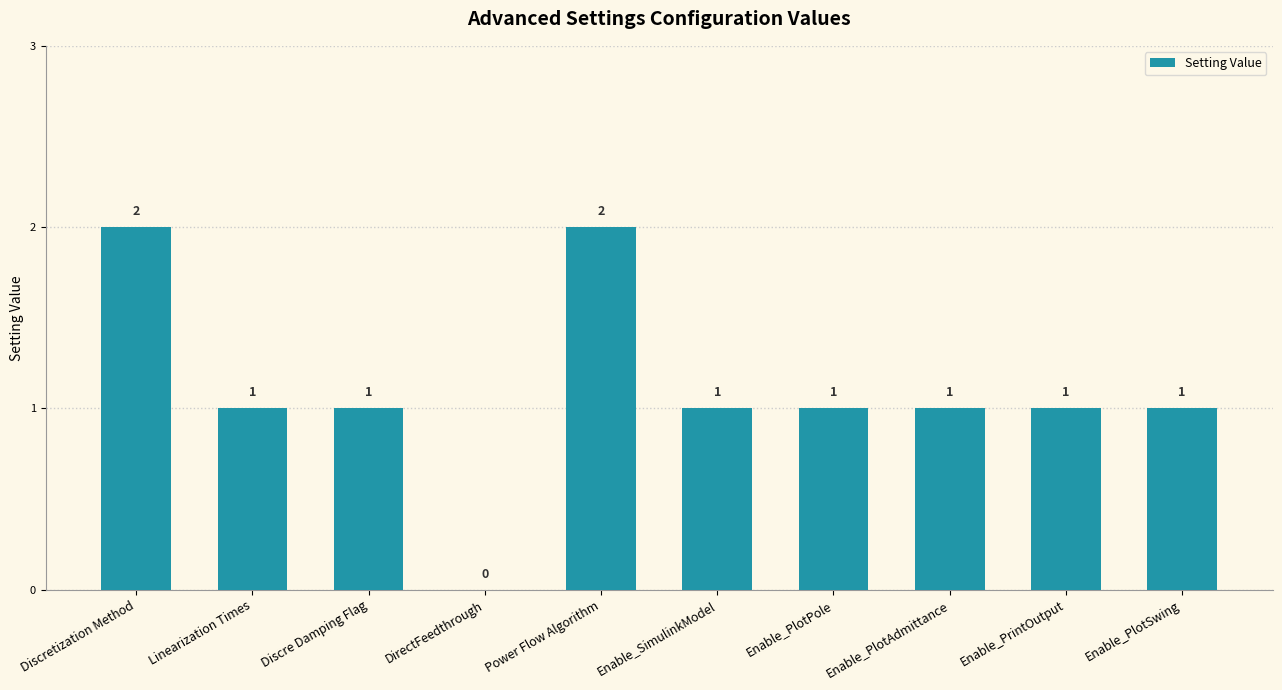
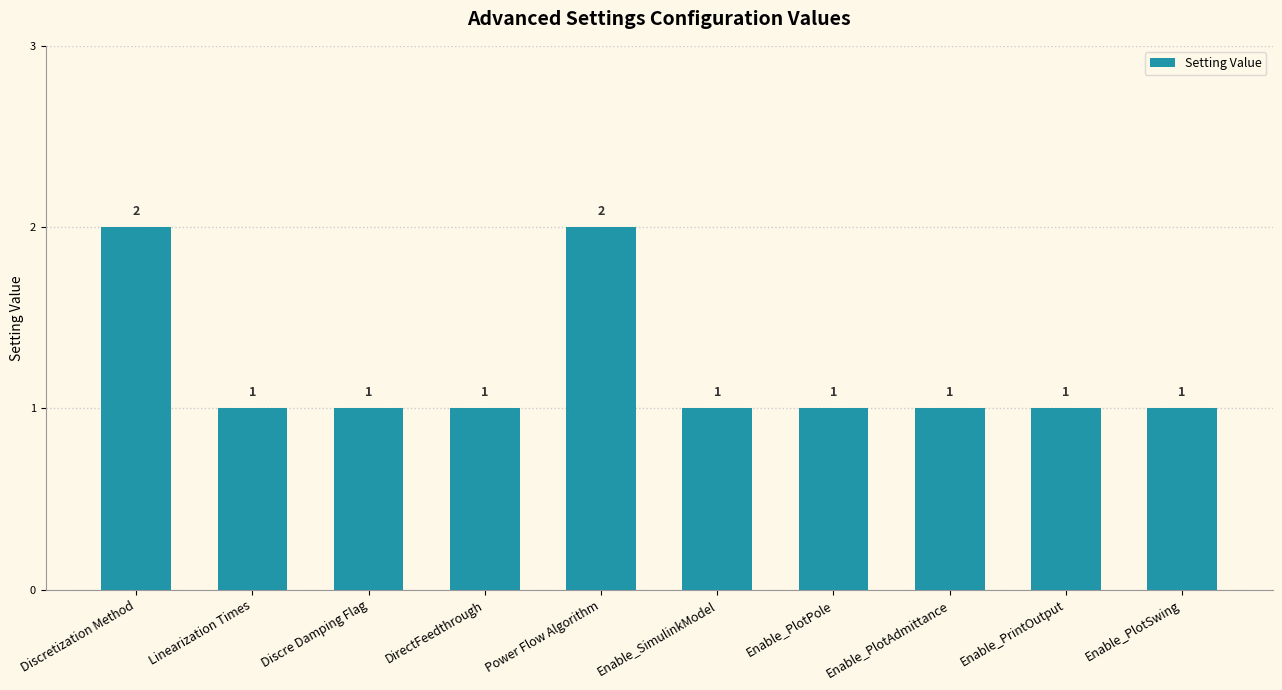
DirectFeedthrough: 0 -> 1
